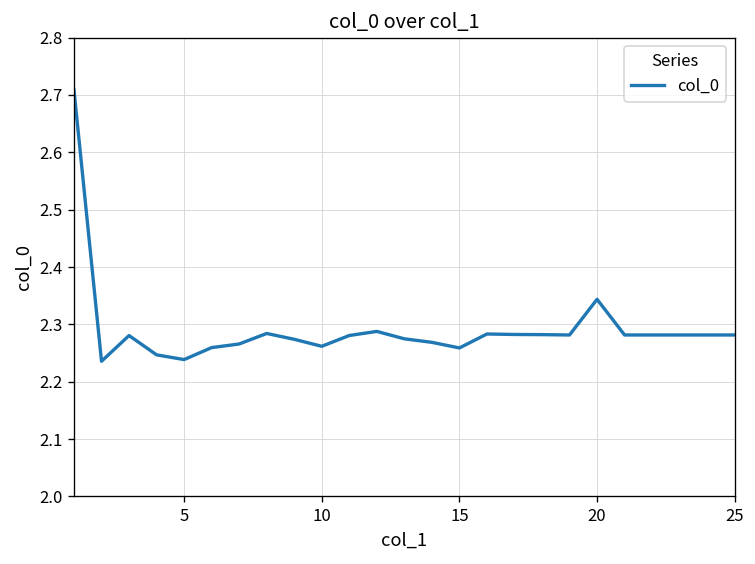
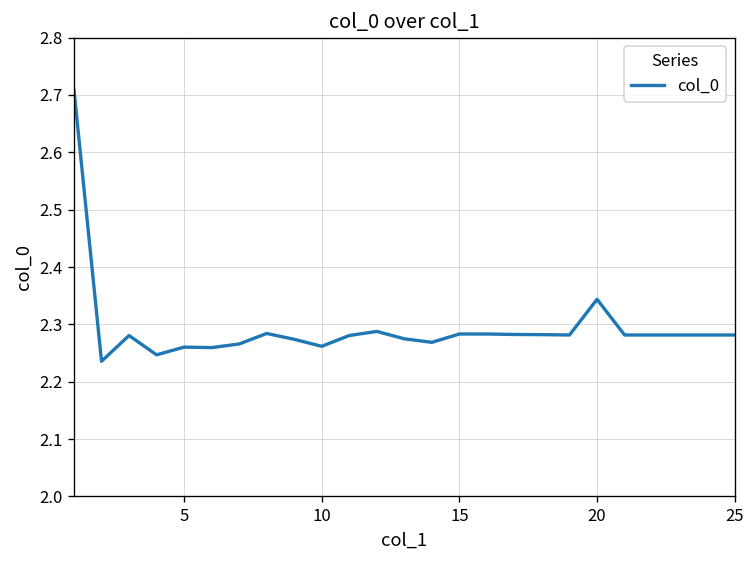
5: 2.24 -> 2.26
15: 2.26 -> 2.28
